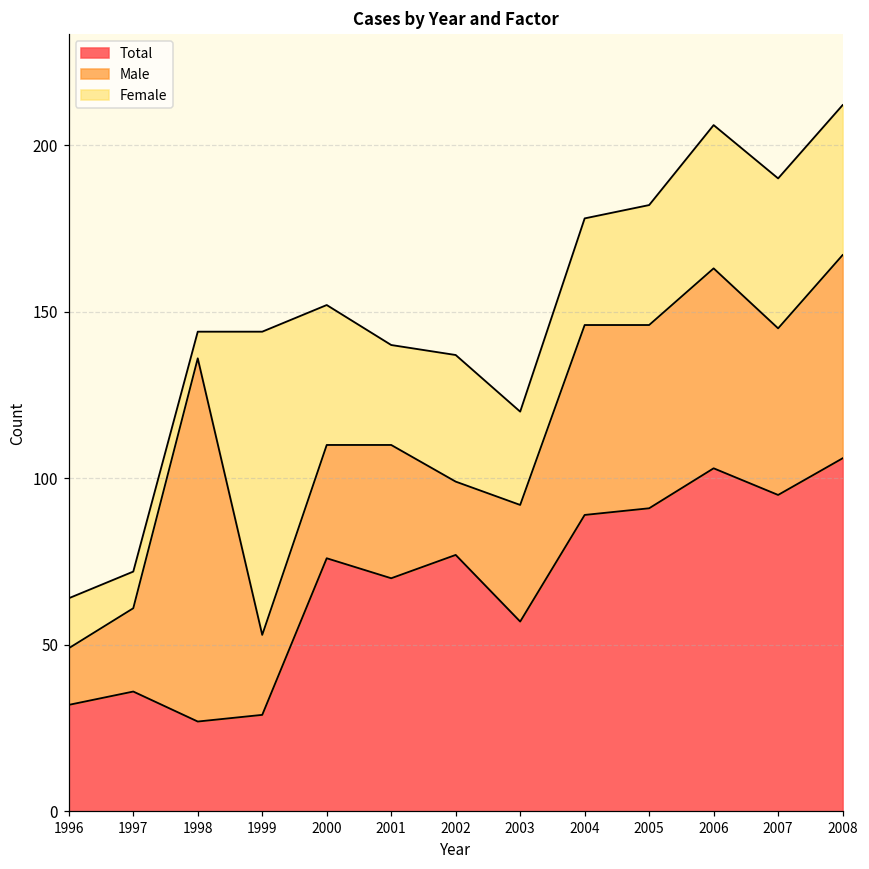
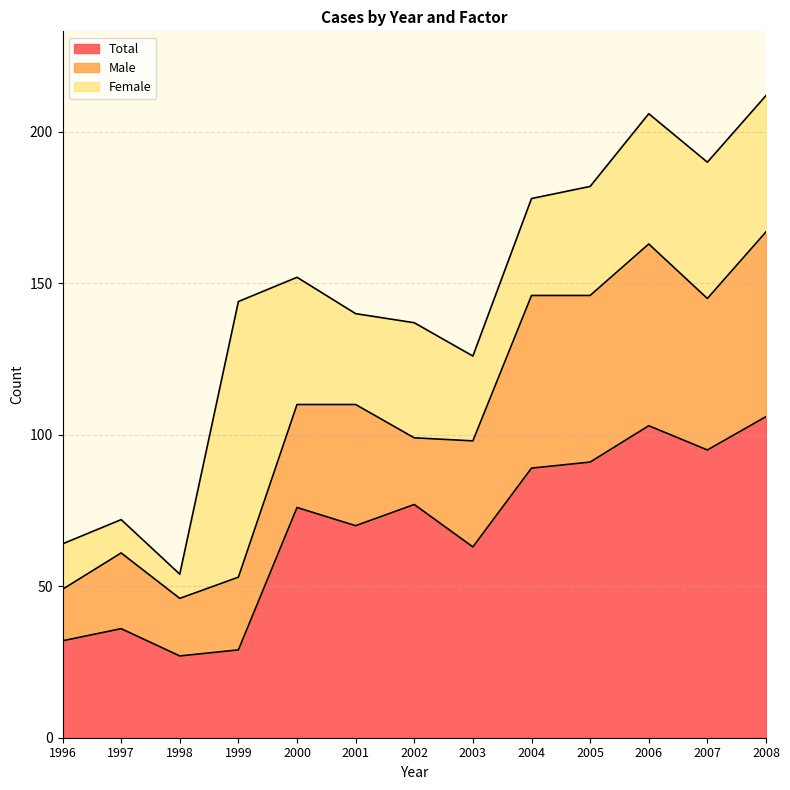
Male, 1998: 109 -> 19
Total, 2003: 57 -> 63
